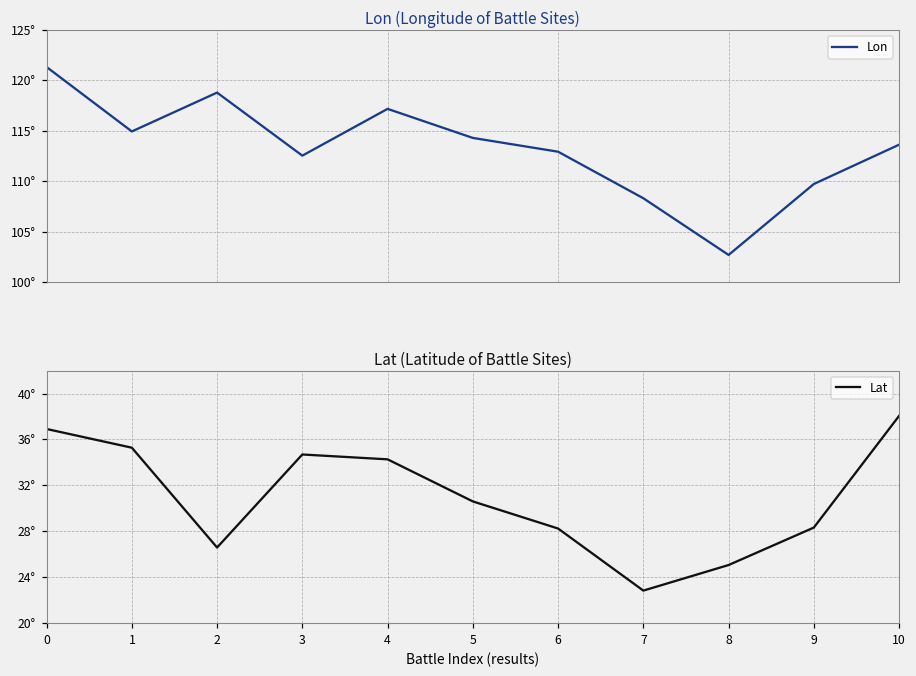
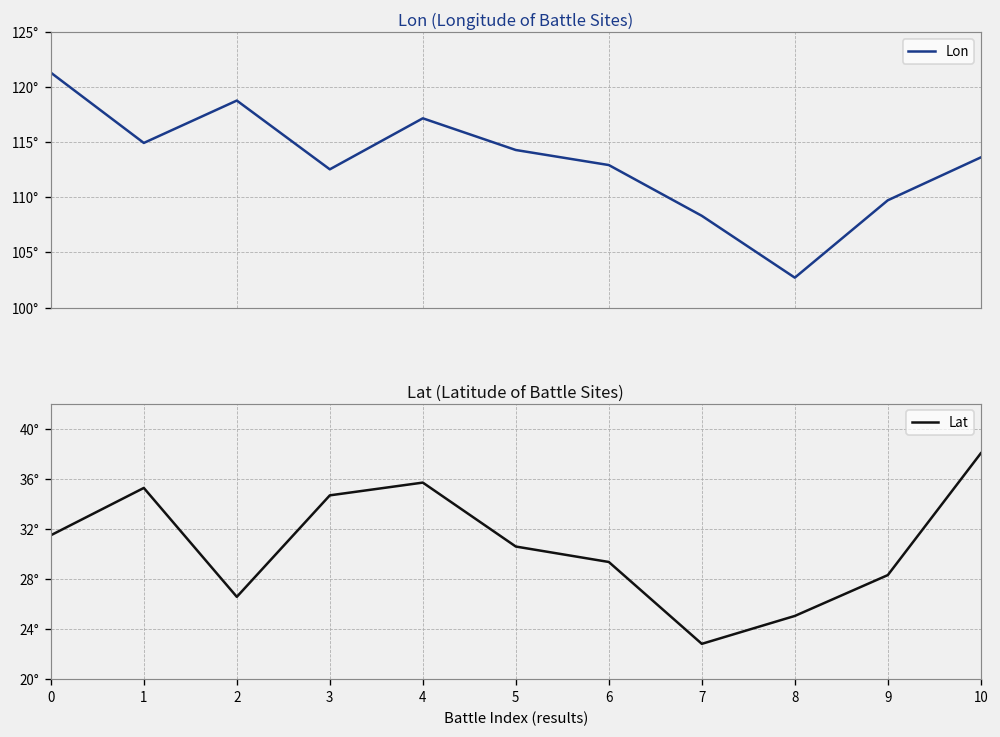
Lat (Latitude of Battle Sites), 0: 36.9° -> 31.5°
Lat (Latitude of Battle Sites), 4: 34.3° -> 35.7°
Lat (Latitude of Battle Sites), 6: 28.2° -> 29.4°
